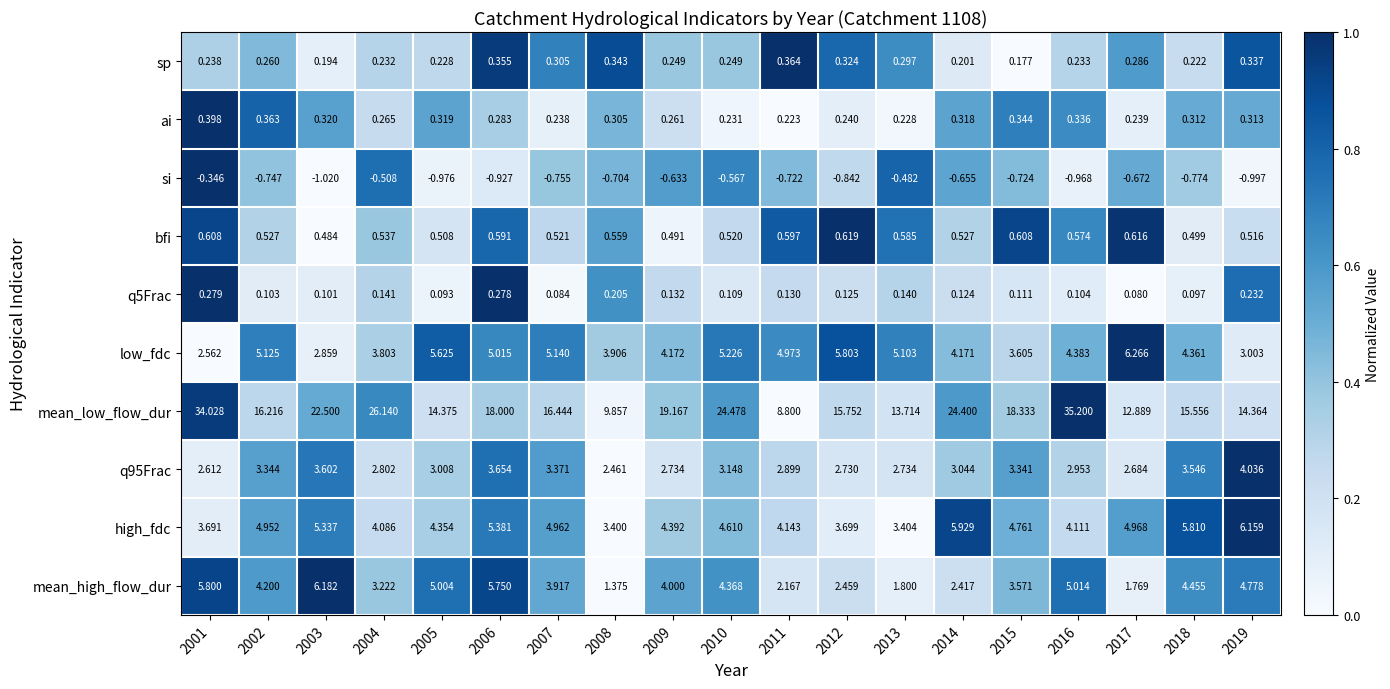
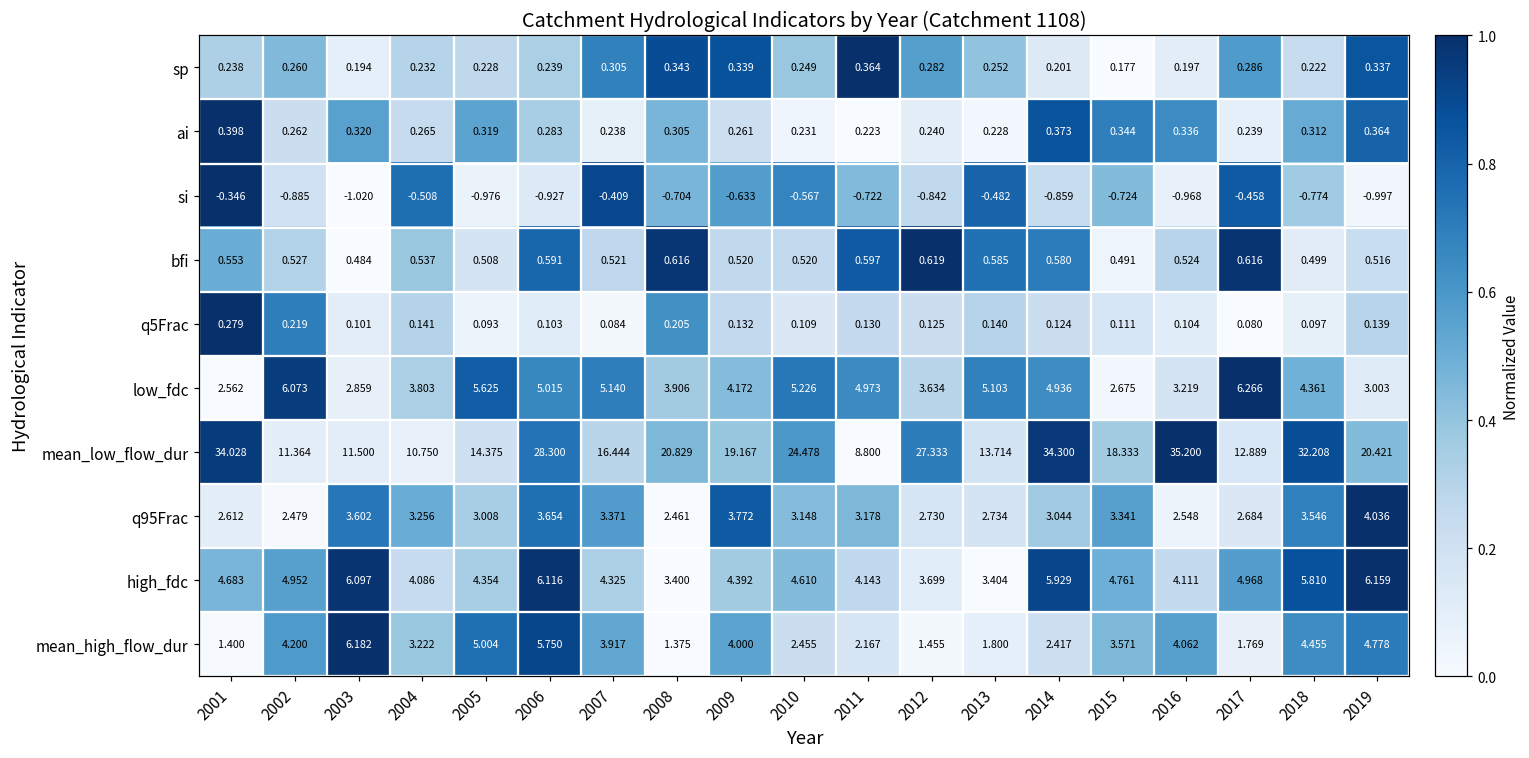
sp, 2006: 0.355 -> 0.239
sp, 2009: 0.249 -> 0.339
sp, 2012: 0.324 -> 0.282
sp, 2013: 0.297 -> 0.252
sp, 2016: 0.233 -> 0.197
ai, 2002: 0.363 -> 0.262
ai, 2014: 0.318 -> 0.373
ai, 2019: 0.313 -> 0.364
si, 2002: -0.747 -> -0.885
si, 2007: -0.755 -> -0.409
si, 2014: -0.655 -> -0.859
si, 2017: -0.672 -> -0.458
bfi, 2001: 0.608 -> 0.553
bfi, 2008: 0.559 -> 0.616
bfi, 2009: 0.491 -> 0.520
bfi, 2014: 0.527 -> 0.580
bfi, 2015: 0.608 -> 0.491
bfi, 2016: 0.574 -> 0.524
q5Frac, 2002: 0.103 -> 0.219
q5Frac, 2006: 0.278 -> 0.103
q5Frac, 2019: 0.232 -> 0.139
low_fdc, 2002: 5.125 -> 6.073
low_fdc, 2012: 5.803 -> 3.634
low_fdc, 2014: 4.171 -> 4.936
low_fdc, 2015: 3.605 -> 2.675
low_fdc, 2016: 4.383 -> 3.219
mean_low_flow_dur, 2002: 16.216 -> 11.364
mean_low_flow_dur, 2003: 22.500 -> 11.500
mean_low_flow_dur, 2004: 26.140 -> 10.750
mean_low_flow_dur, 2006: 18.000 -> 28.300
mean_low_flow_dur, 2008: 9.857 -> 20.829
mean_low_flow_dur, 2012: 15.752 -> 27.333
mean_low_flow_dur, 2014: 24.400 -> 34.300
mean_low_flow_dur, 2018: 15.556 -> 32.208
mean_low_flow_dur, 2019: 14.364 -> 20.421
q95Frac, 2002: 3.344 -> 2.479
q95Frac, 2004: 2.802 -> 3.256
q95Frac, 2009: 2.734 -> 3.772
q95Frac, 2011: 2.899 -> 3.178
q95Frac, 2016: 2.953 -> 2.548
high_fdc, 2001: 3.691 -> 4.683
high_fdc, 2003: 5.337 -> 6.097
high_fdc, 2006: 5.381 -> 6.116
high_fdc, 2007: 4.962 -> 4.325
mean_high_flow_dur, 2001: 5.800 -> 1.400
mean_high_flow_dur, 2010: 4.368 -> 2.455
mean_high_flow_dur, 2012: 2.459 -> 1.455
mean_high_flow_dur, 2016: 5.014 -> 4.062
